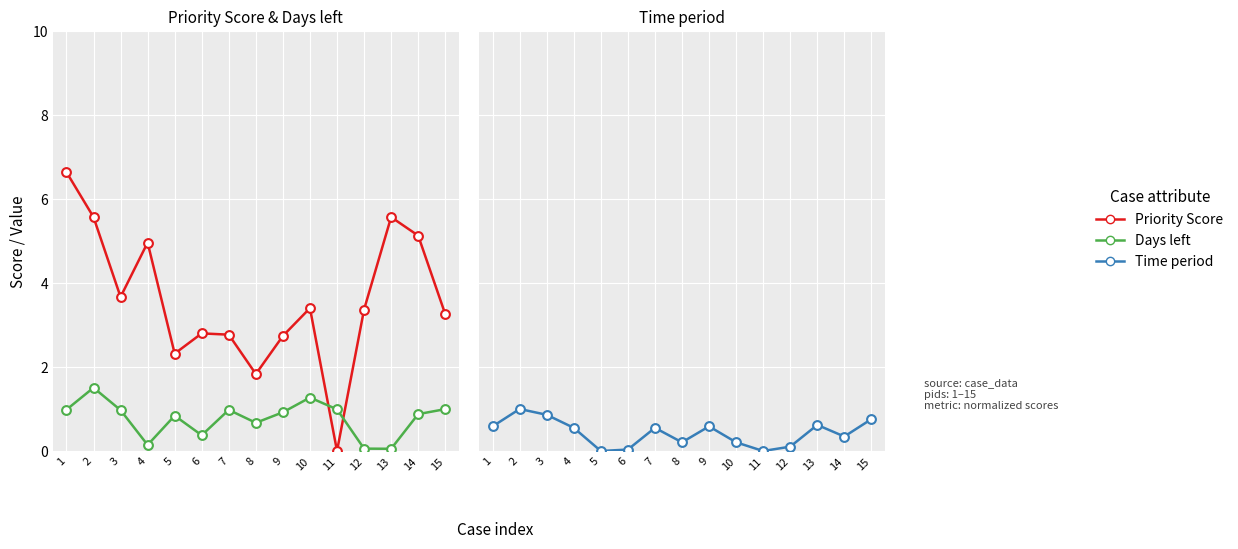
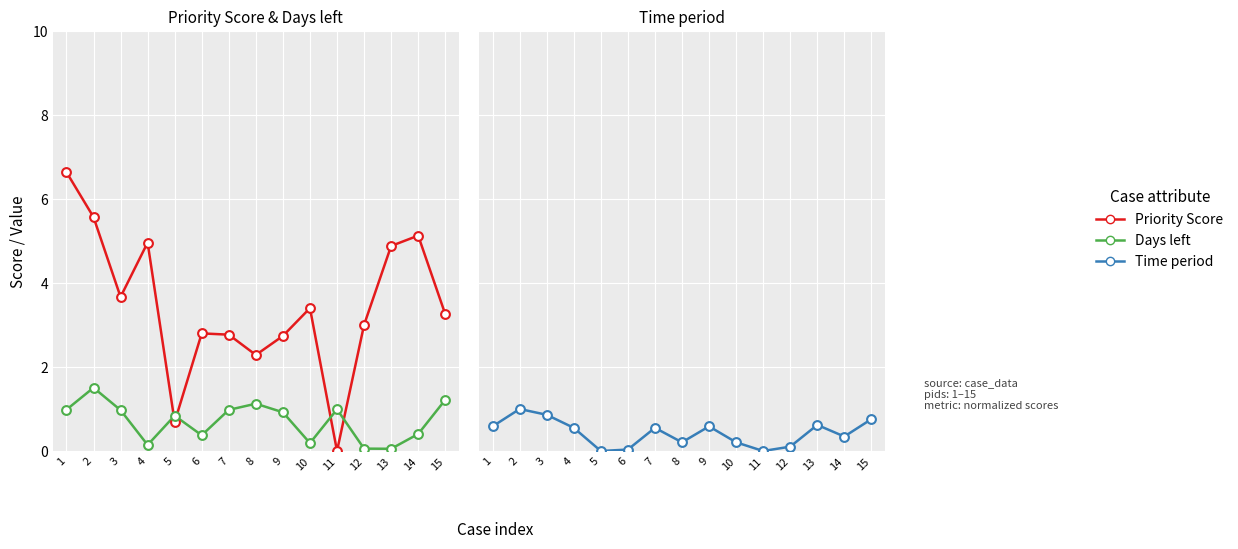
Priority Score & Days left, Priority Score, 5: 2.3 -> 0.7
Priority Score & Days left, Priority Score, 8: 1.8 -> 2.3
Priority Score & Days left, Days left, 8: 0.7 -> 1.1
Priority Score & Days left, Days left, 10: 1.3 -> 0.2
Priority Score & Days left, Priority Score, 12: 3.4 -> 3.0
Priority Score & Days left, Priority Score, 13: 5.6 -> 4.9
Priority Score & Days left, Days left, 14: 0.9 -> 0.4
Priority Score & Days left, Days left, 15: 1.0 -> 1.2
